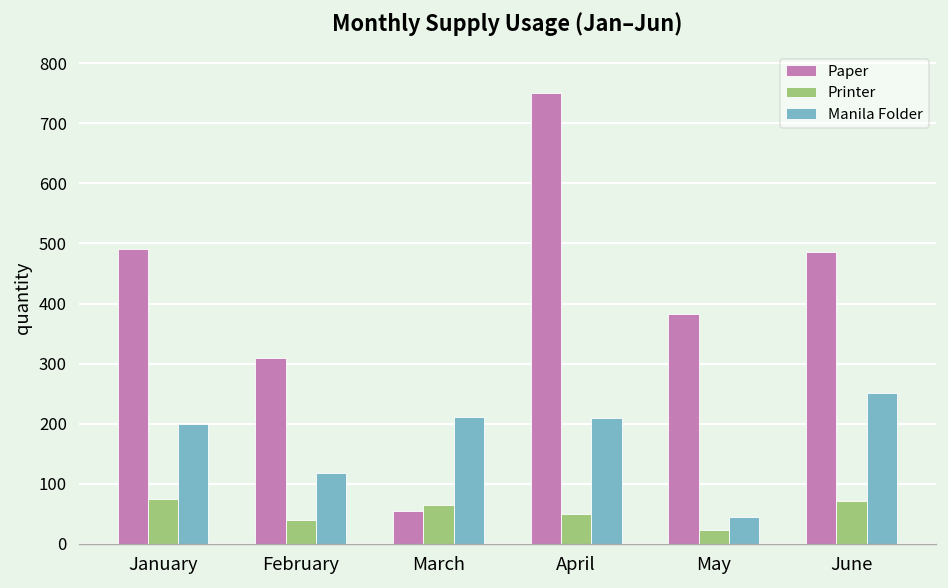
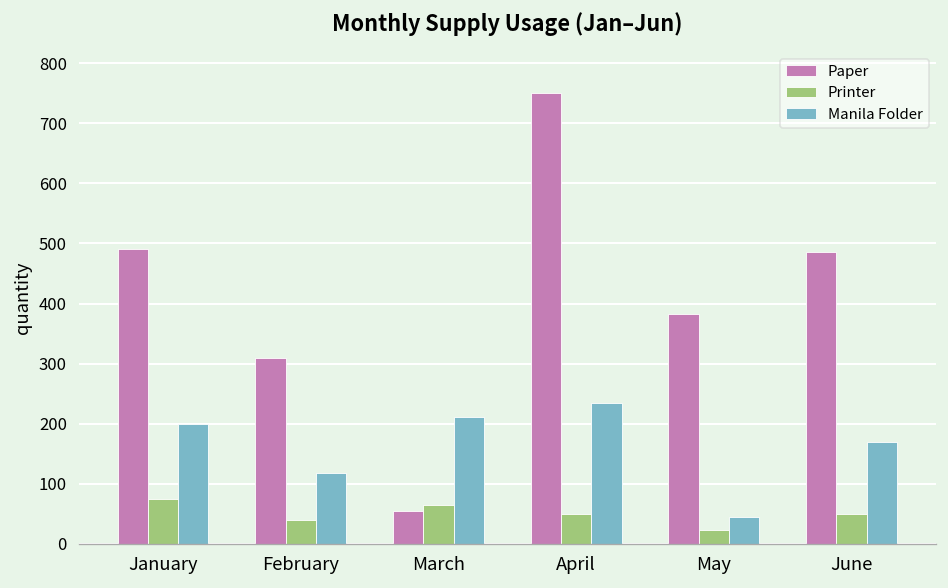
Manila Folder, April: 210 -> 240
Printer, June: 70 -> 50
Manila Folder, June: 250 -> 170
